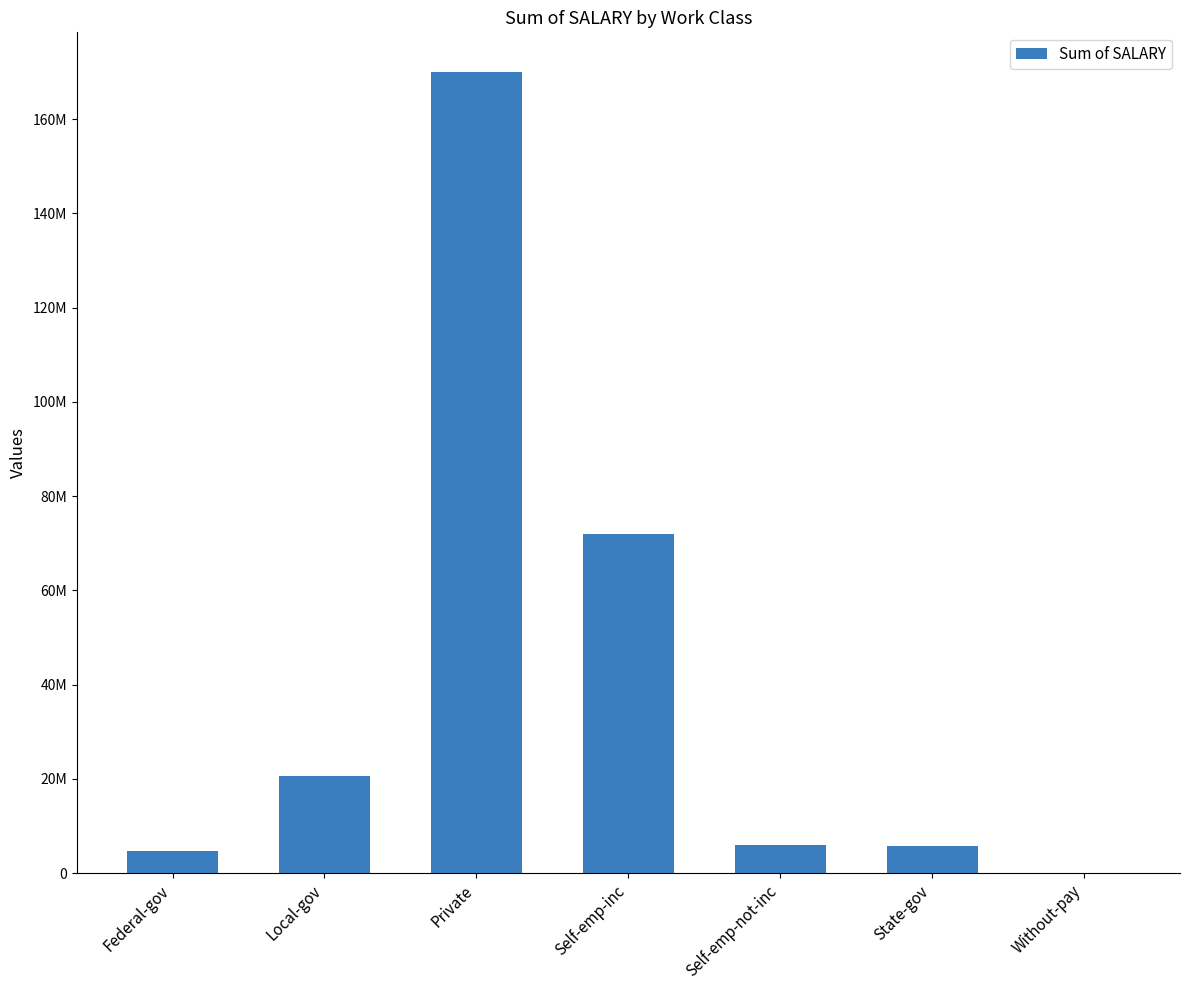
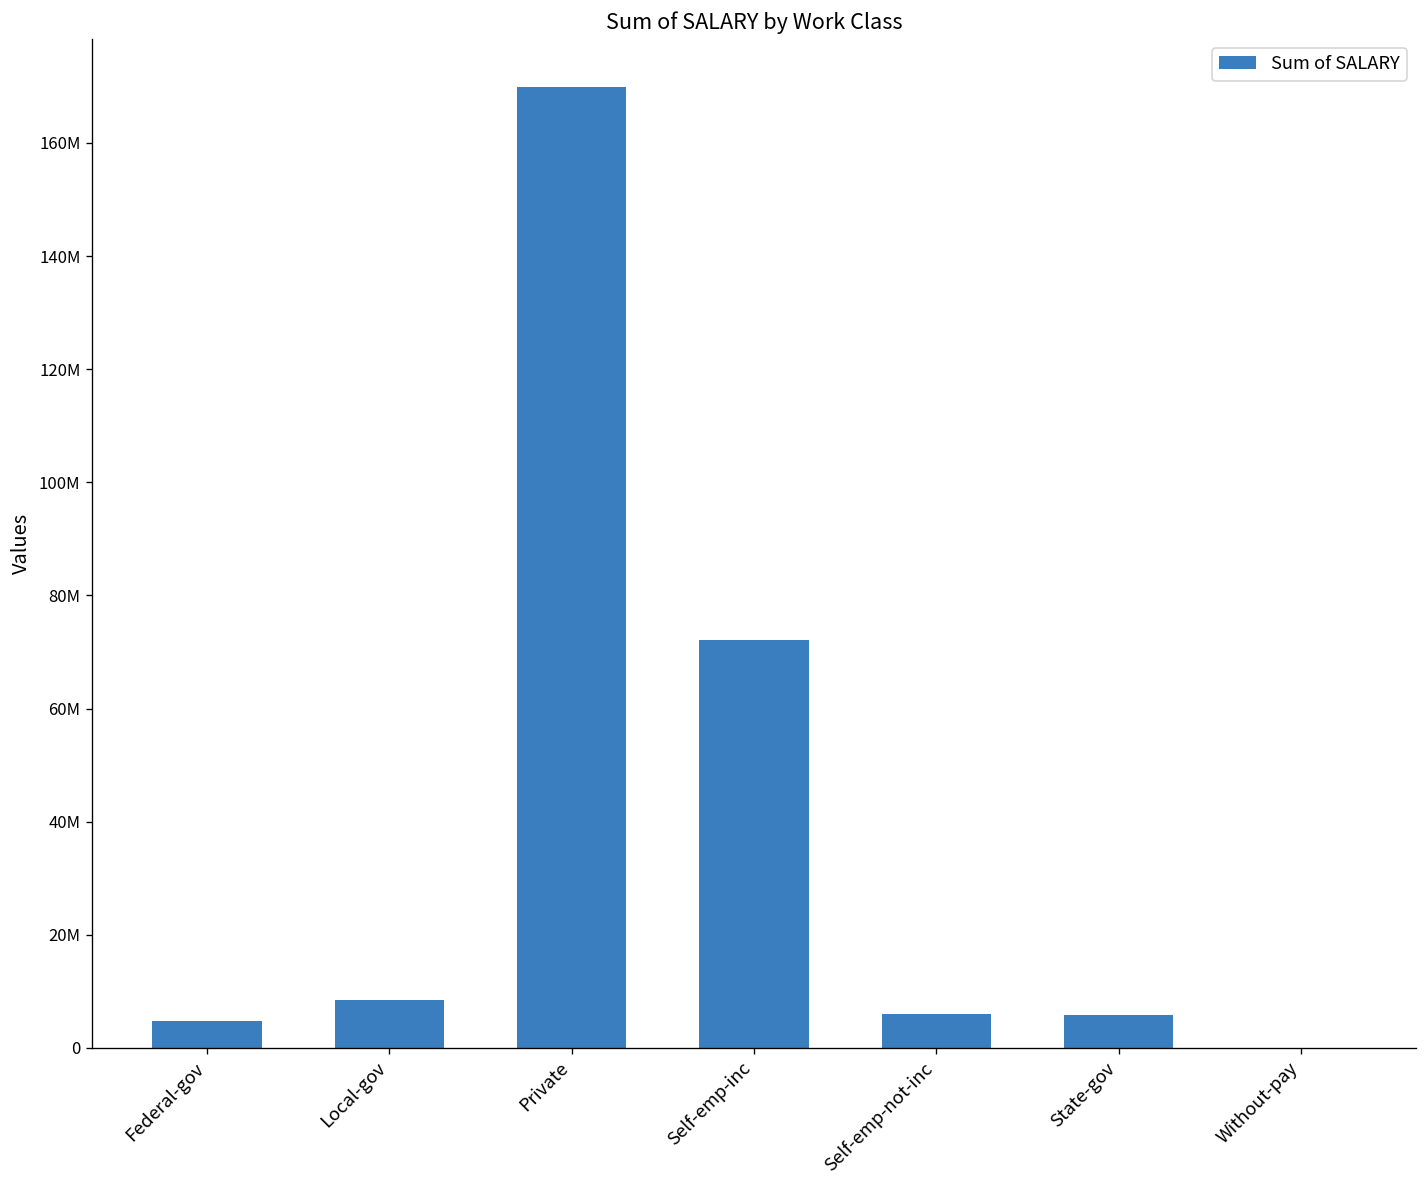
Local-gov: 21000000 -> 8000000
